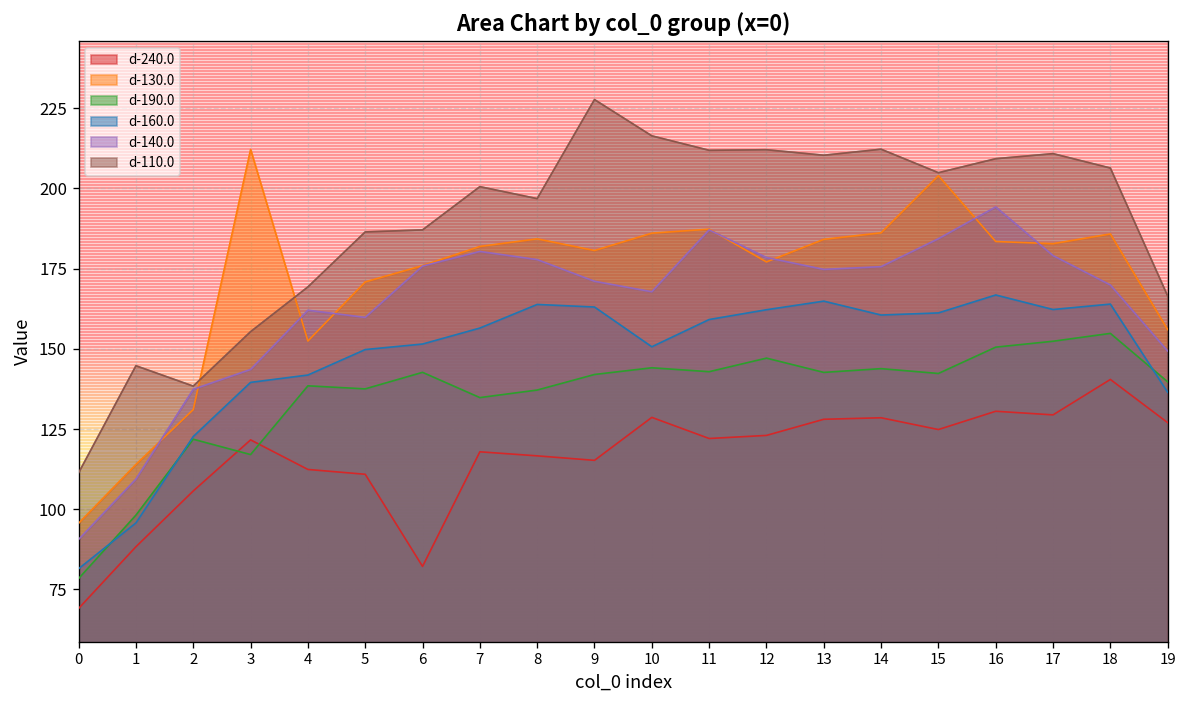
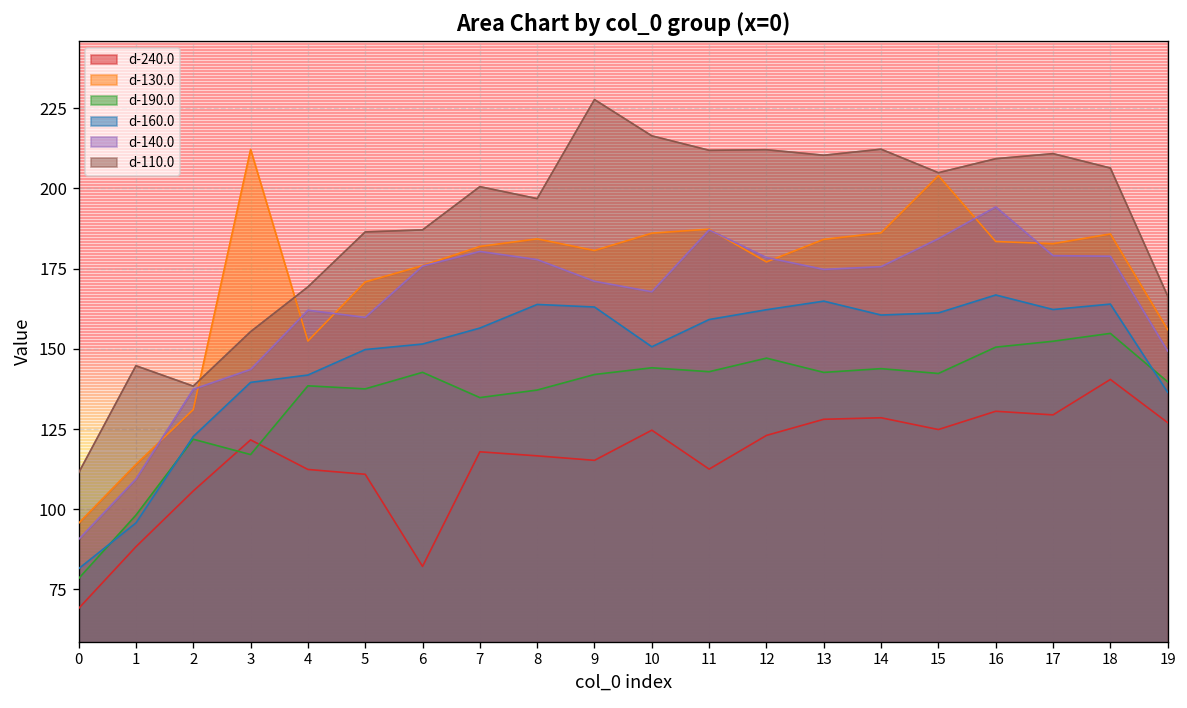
d-240.0, 10: 129 -> 125
d-240.0, 11: 122 -> 113
d-140.0, 18: 170 -> 179
